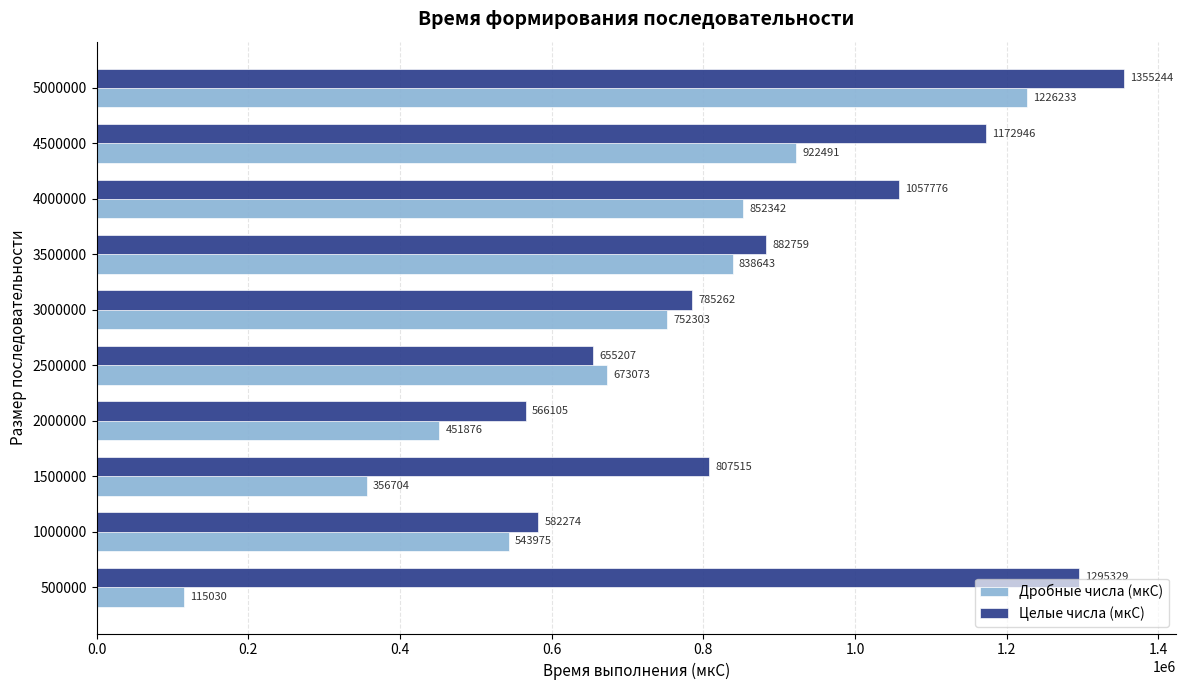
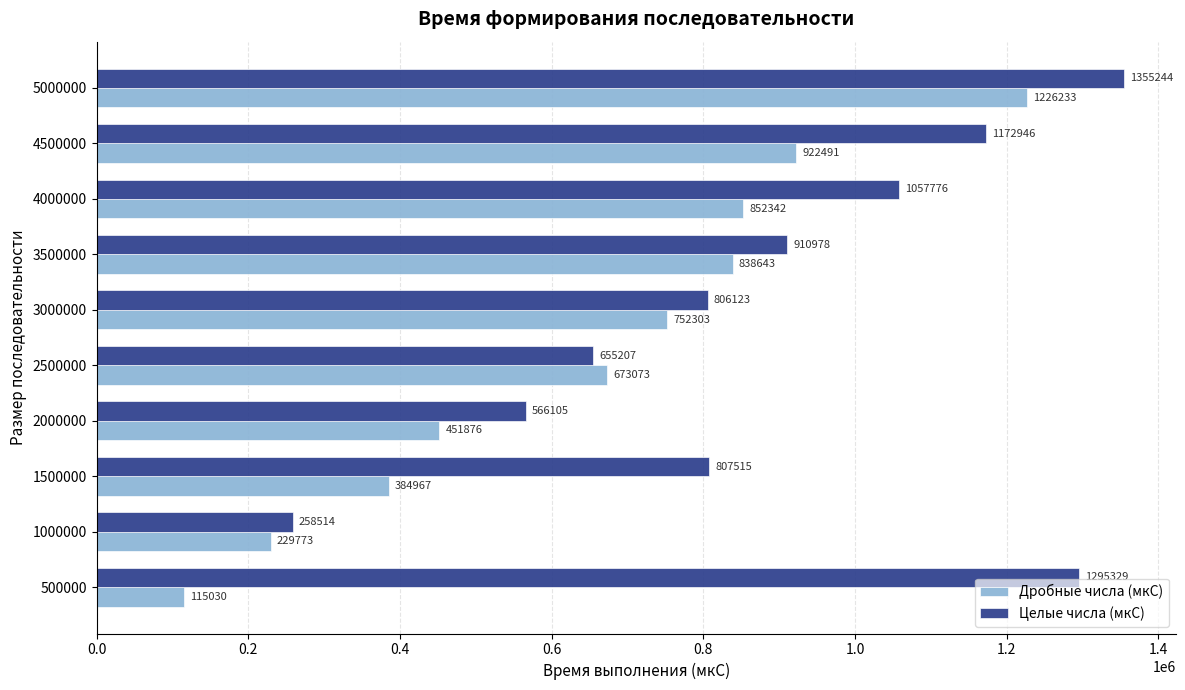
Целые числа (мкС), 3500000: 882759 -> 910978
Целые числа (мкС), 3000000: 785262 -> 806123
Дробные числа (мкС), 1500000: 356704 -> 384967
Целые числа (мкС), 1000000: 582274 -> 258514
Дробные числа (мкС), 1000000: 543975 -> 229773
